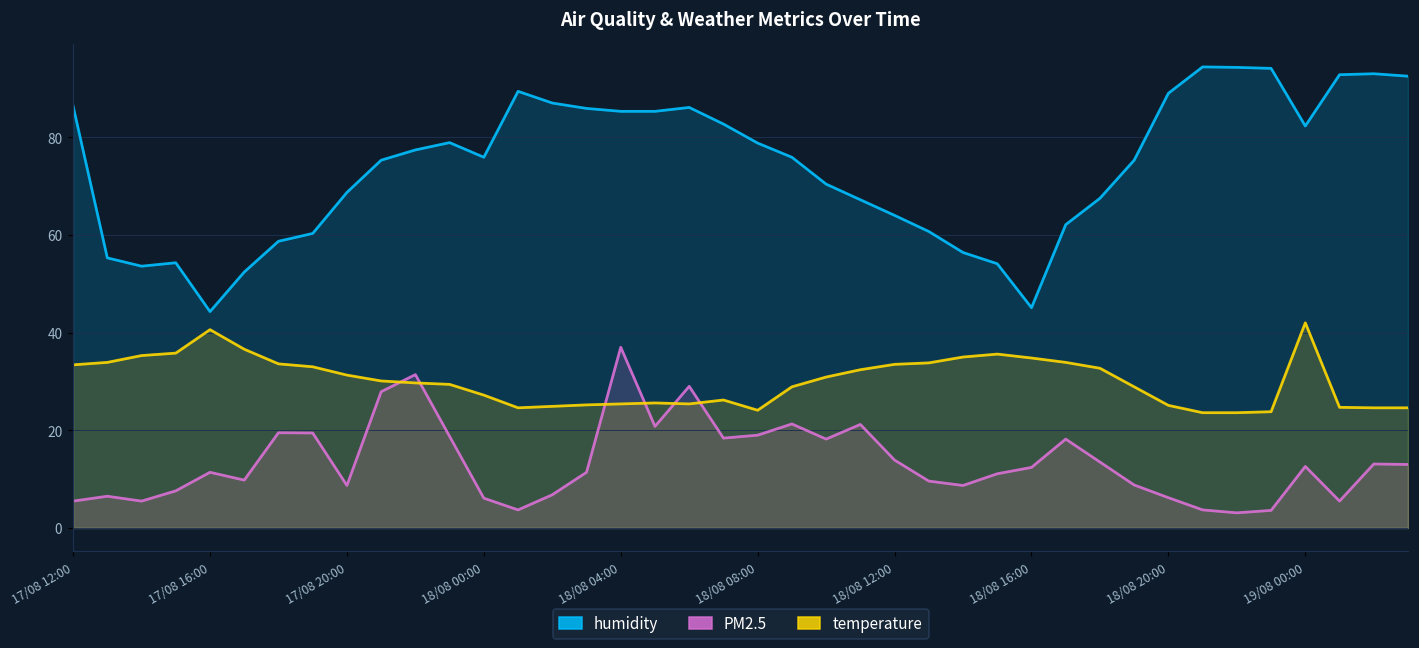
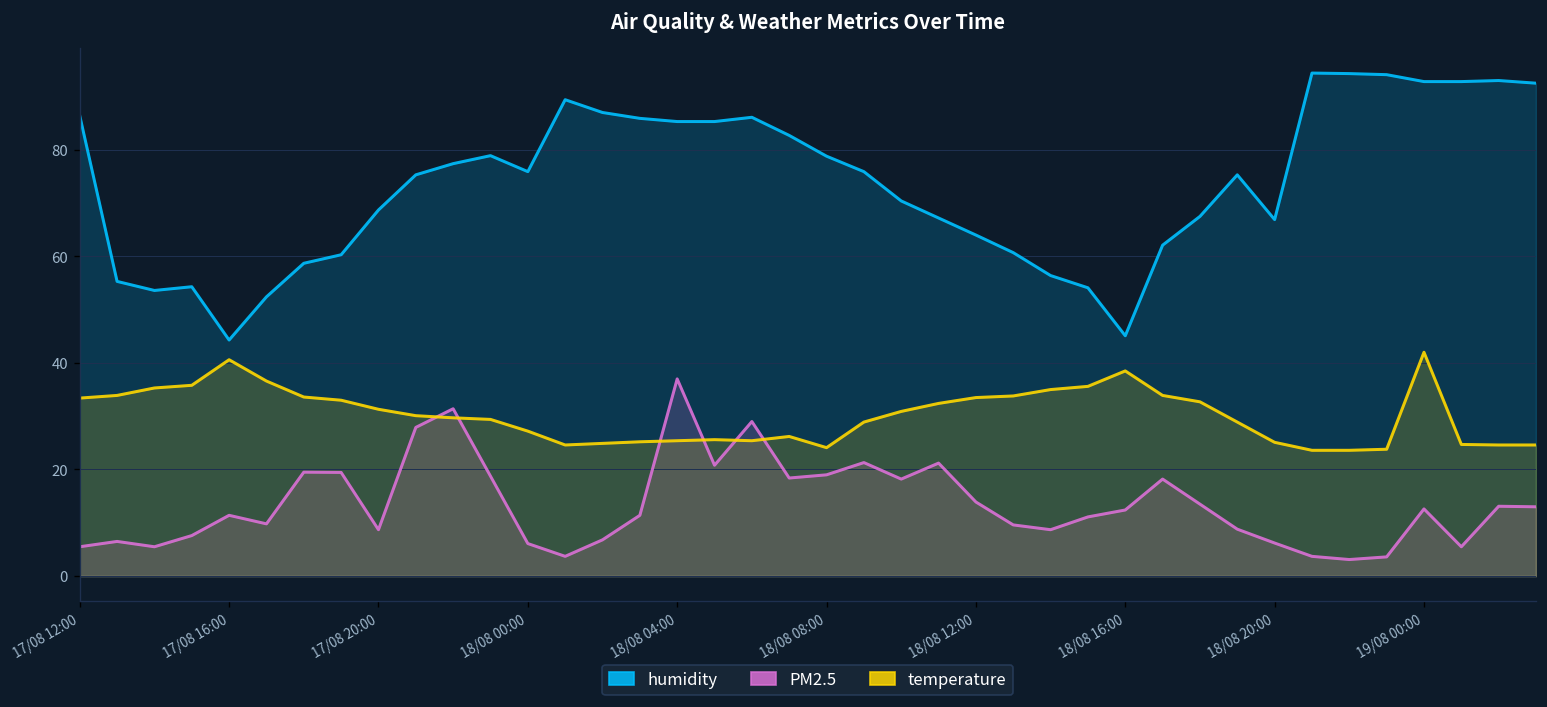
temperature, 18/08 16:00: 35 -> 39
humidity, 18/08 20:00: 89 -> 67
humidity, 19/08 00:00: 82 -> 93
